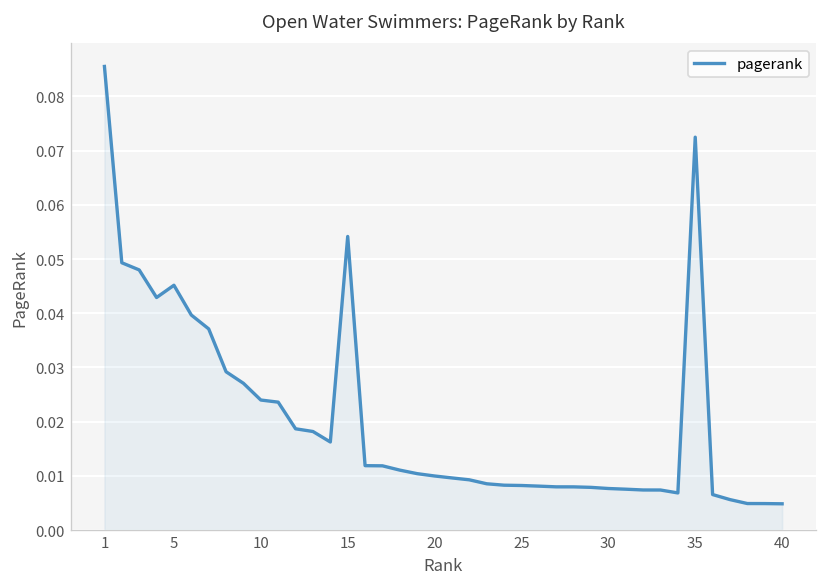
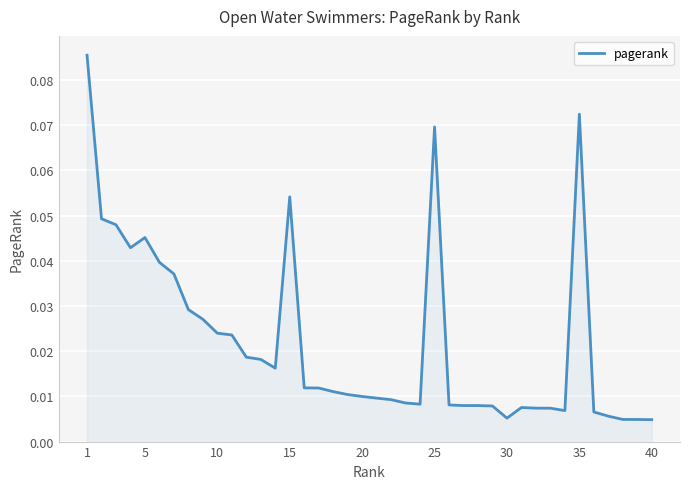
25: 0.008 -> 0.070
30: 0.008 -> 0.005
